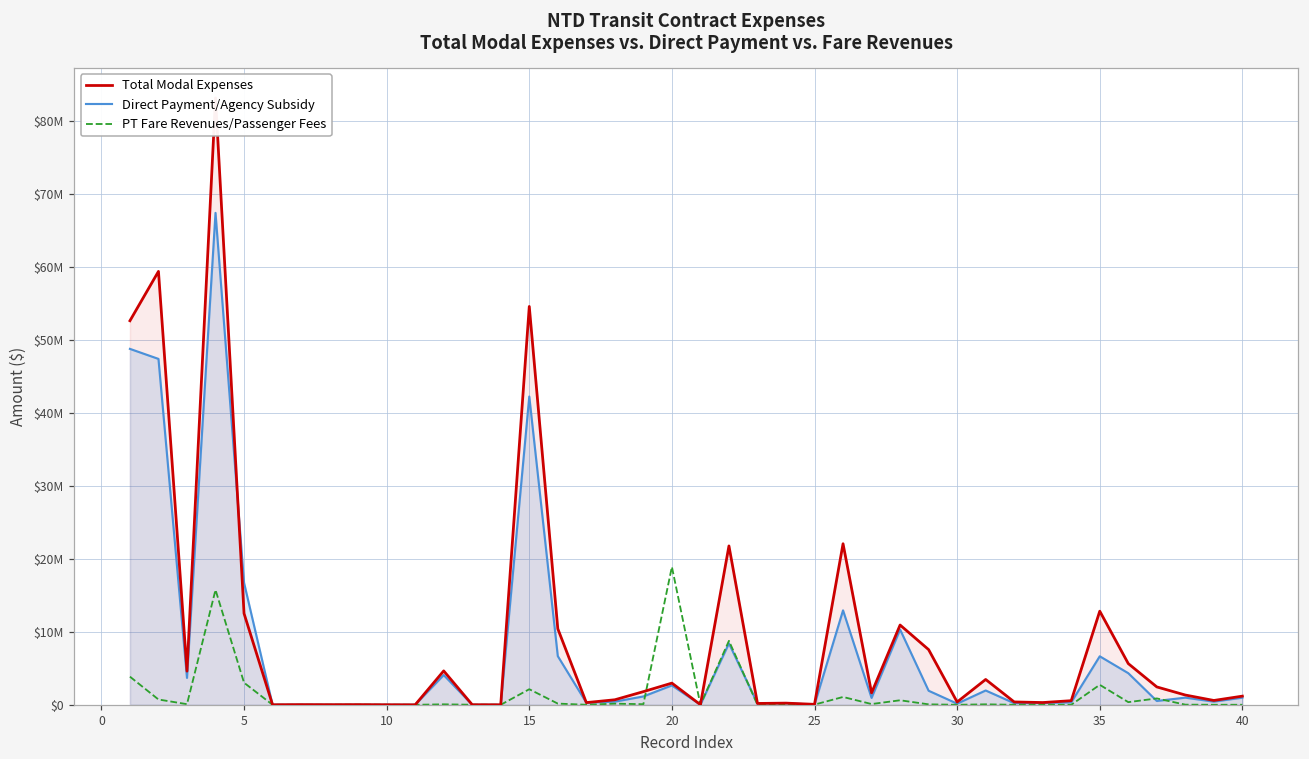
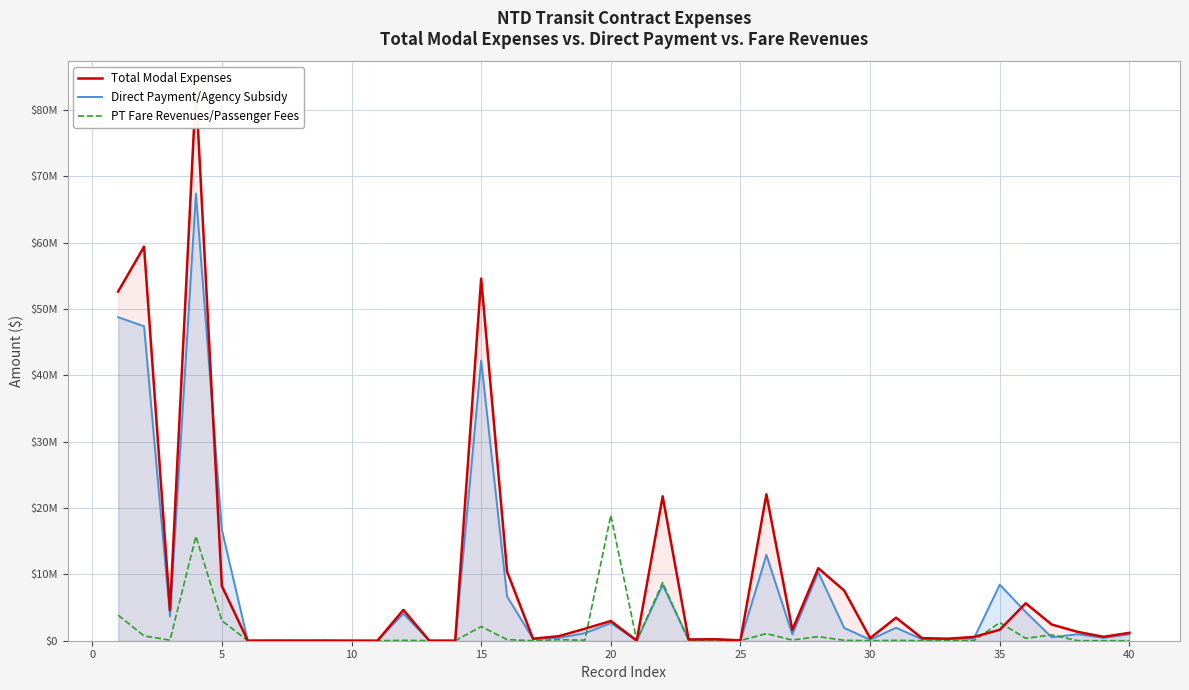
Total Modal Expenses, 5: $13000000 -> $8000000
Total Modal Expenses, 35: $13000000 -> $2000000
Direct Payment/Agency Subsidy, 35: $7000000 -> $8000000
